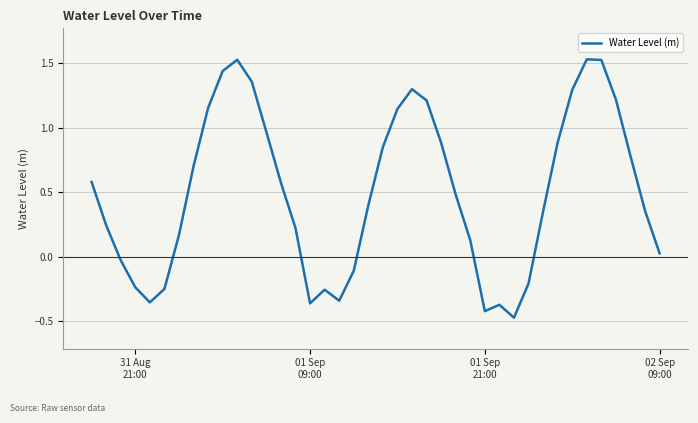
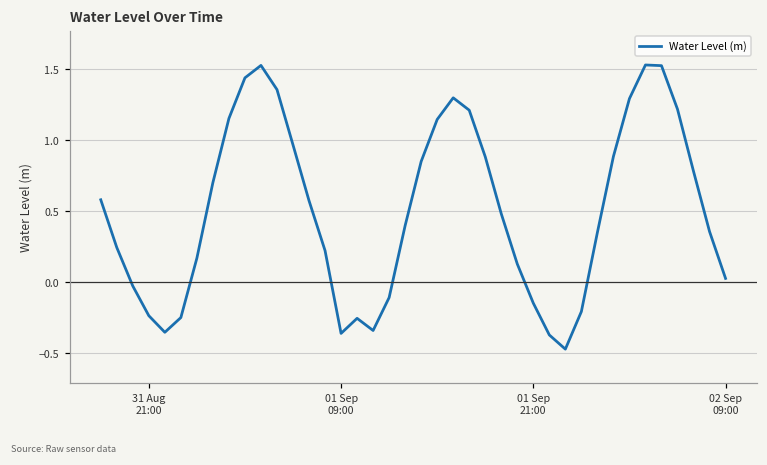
01 Sep 21:00: -0.42 -> -0.15
